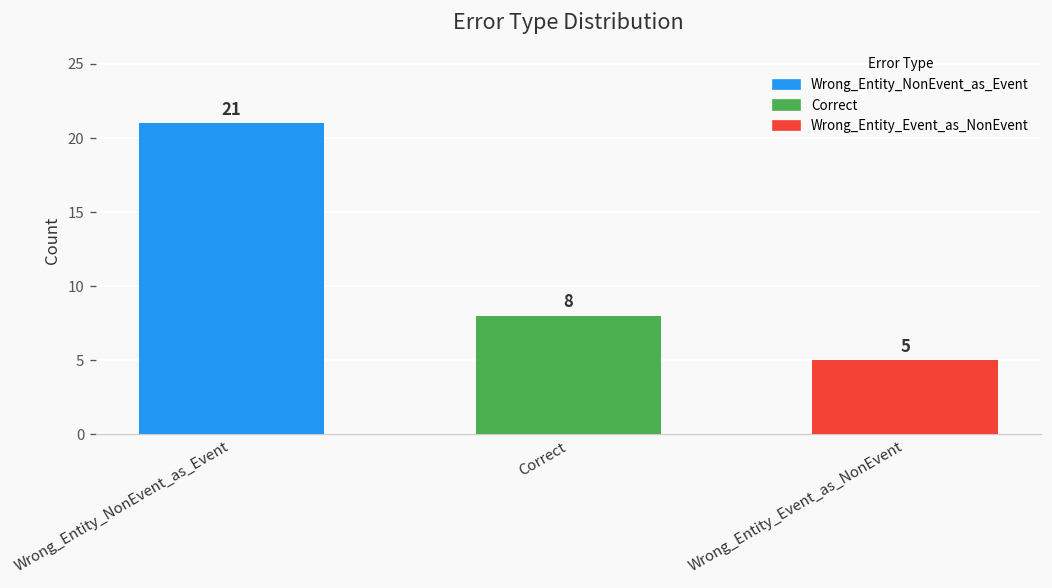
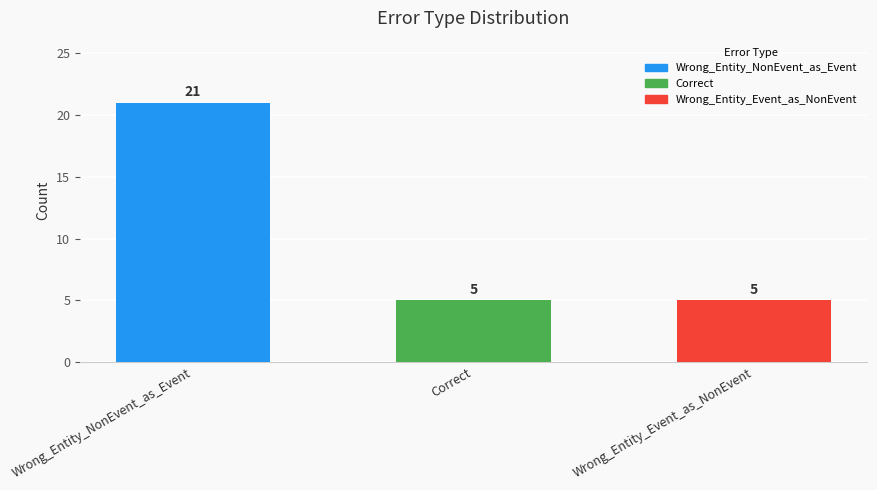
Correct: 8 -> 5
